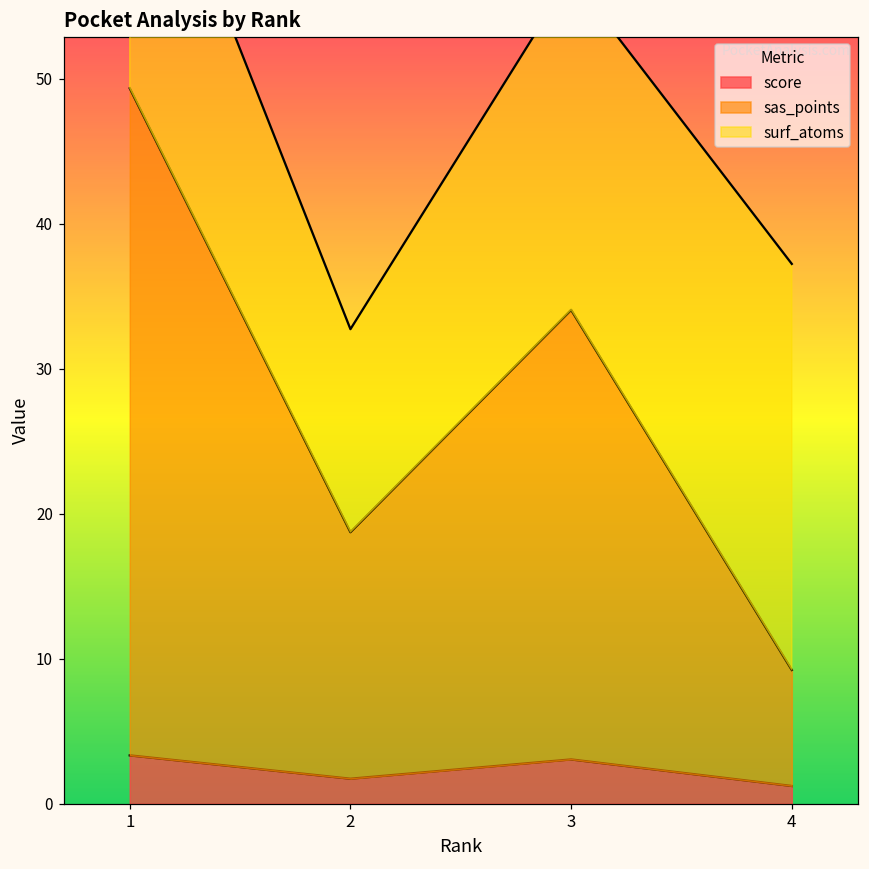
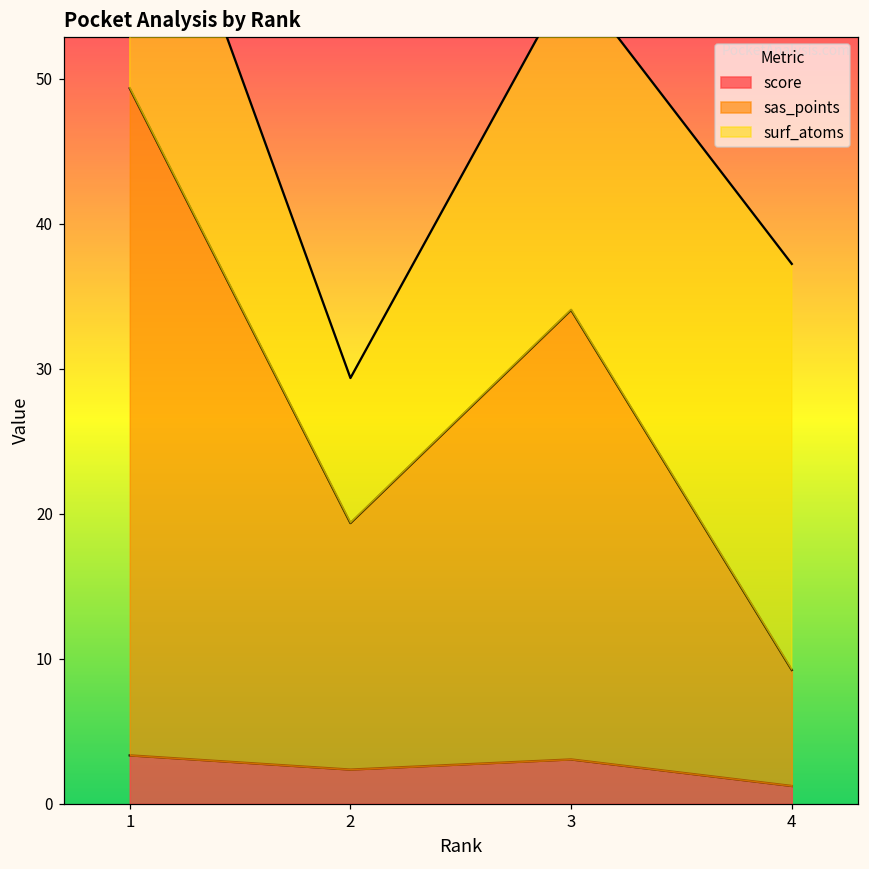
score, 2: 1.7 -> 2.4
surf_atoms, 2: 14 -> 10
